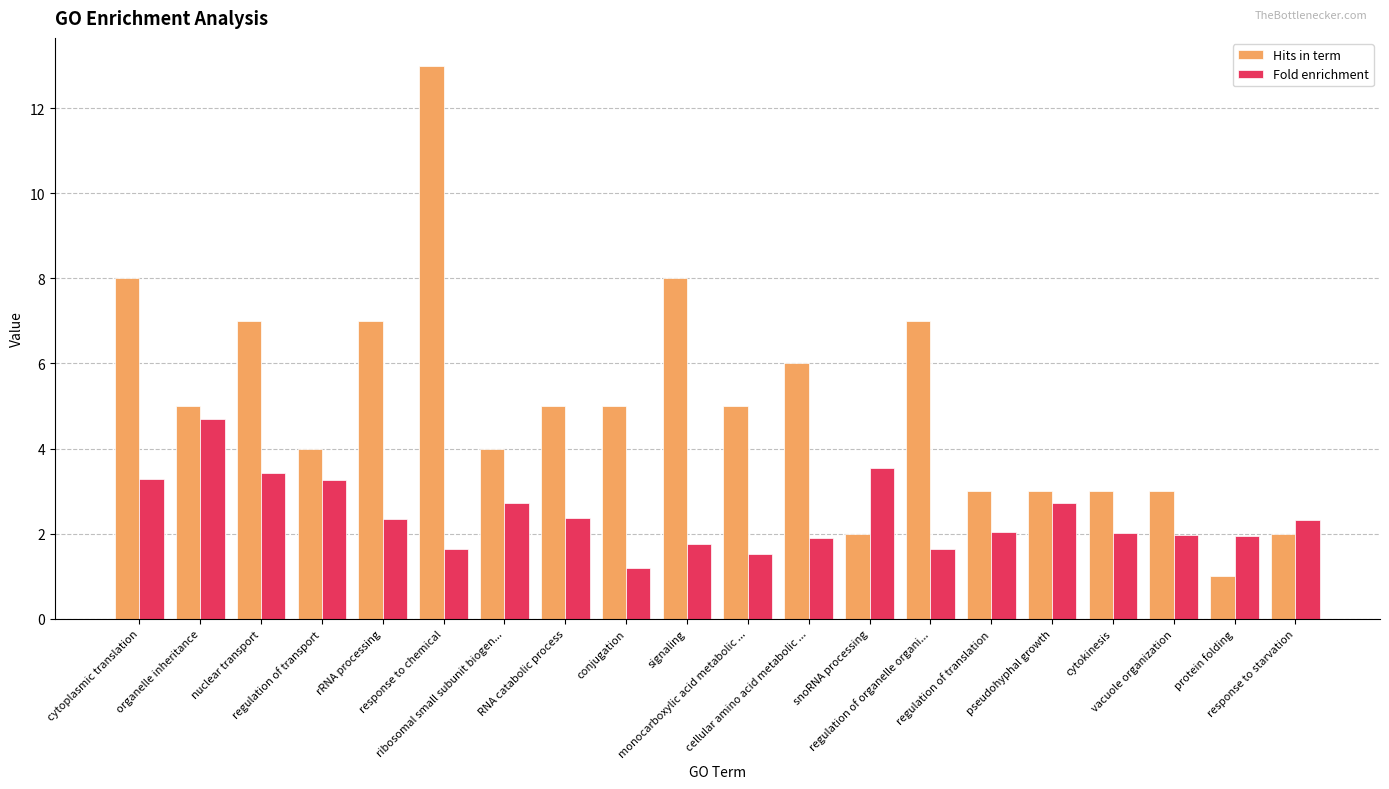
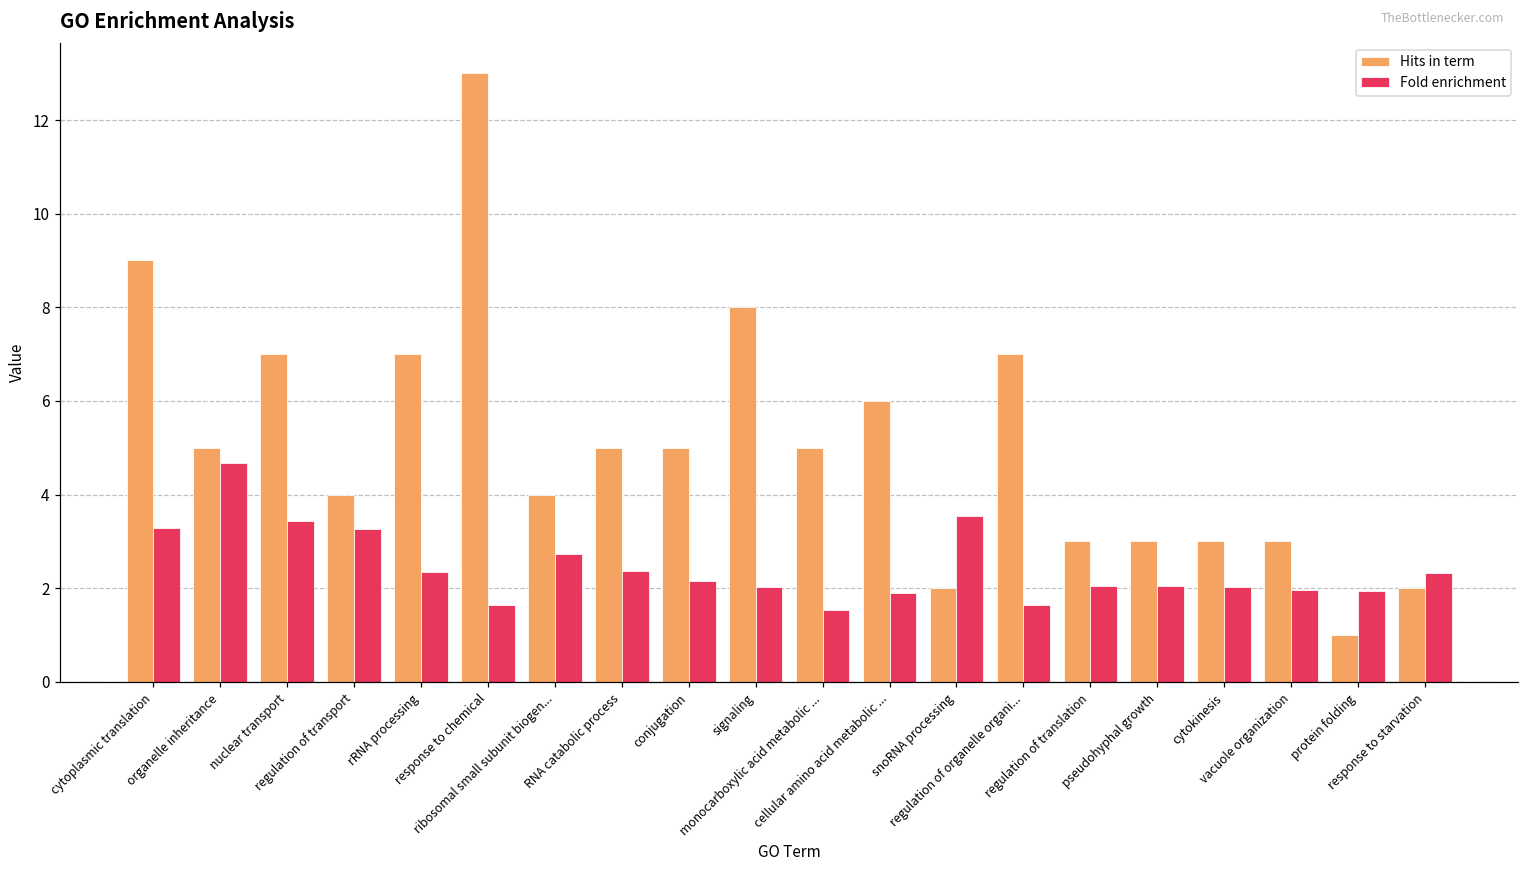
Hits in term, cytoplasmic translation: 8 -> 9
Fold enrichment, conjugation: 1.2 -> 2.2
Fold enrichment, signaling: 1.8 -> 2.0
Fold enrichment, pseudohyphal growth: 2.7 -> 2.0
